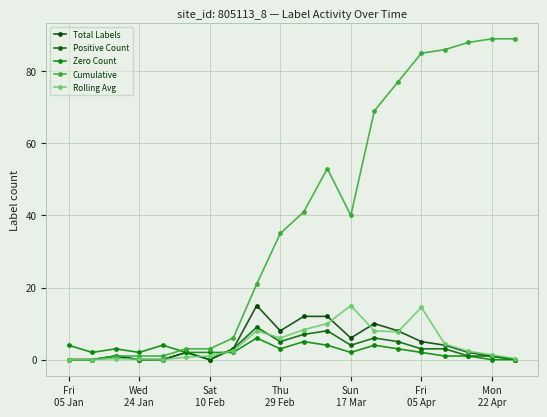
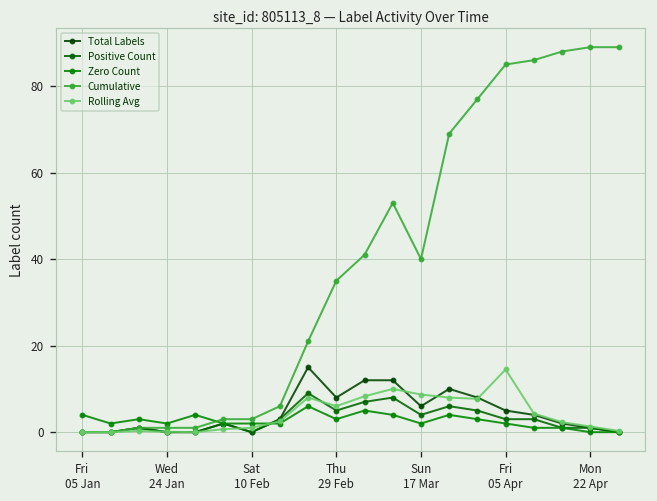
Rolling Avg, Sun 17 Mar: 15 -> 9
